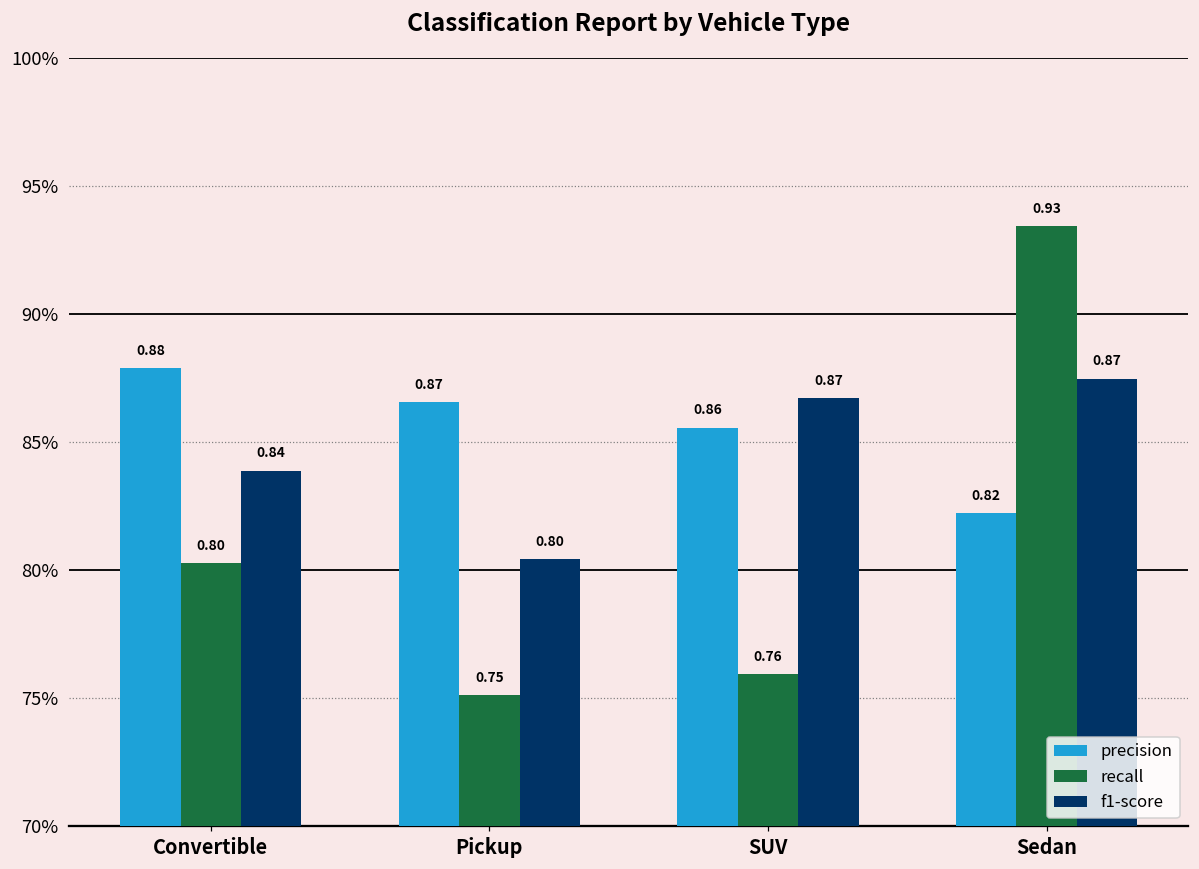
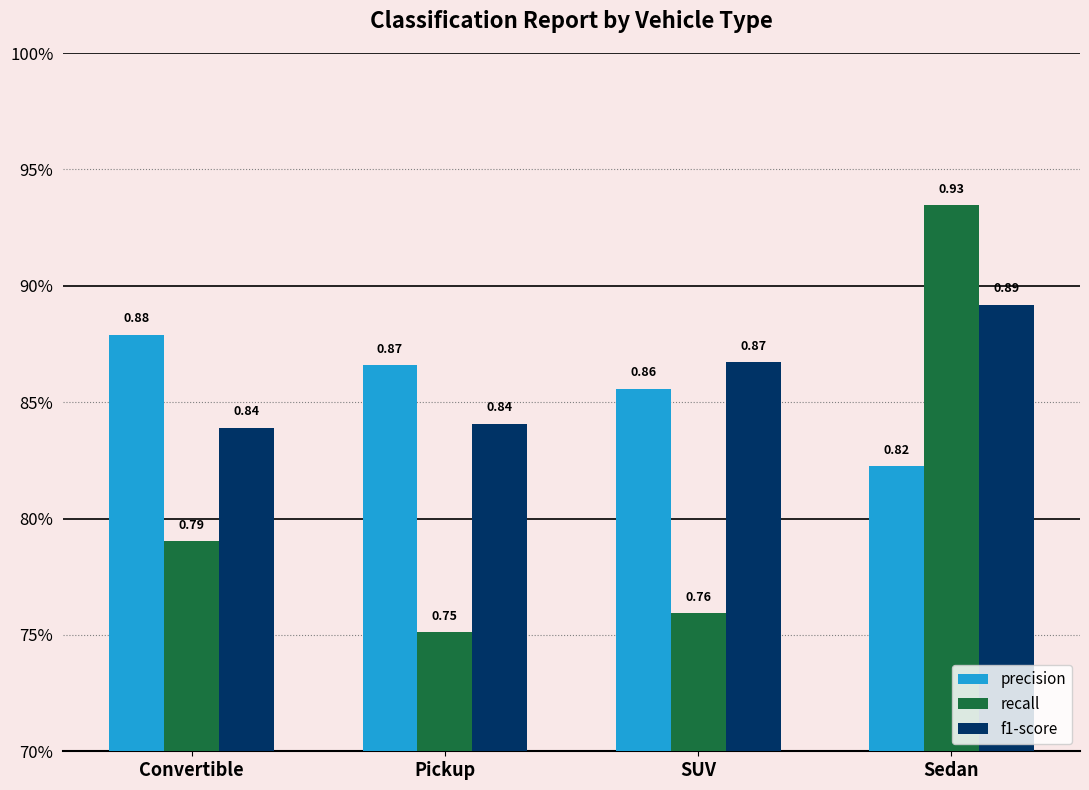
recall, Convertible: 0.80 -> 0.79
f1-score, Pickup: 0.80 -> 0.84
f1-score, Sedan: 0.87 -> 0.89
